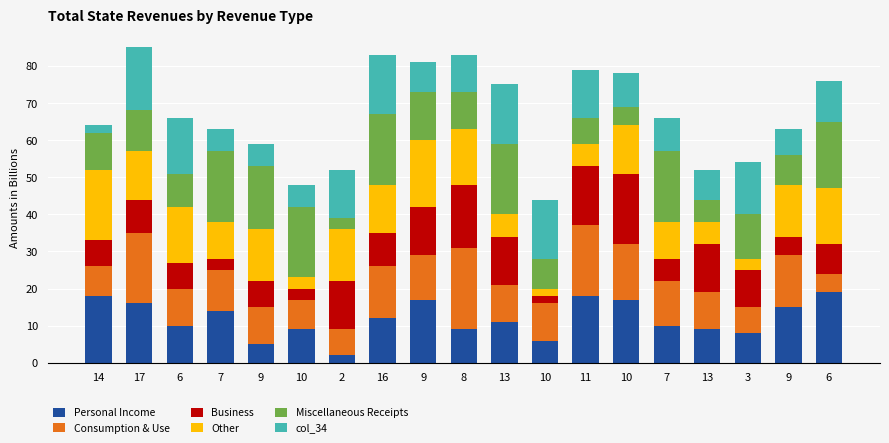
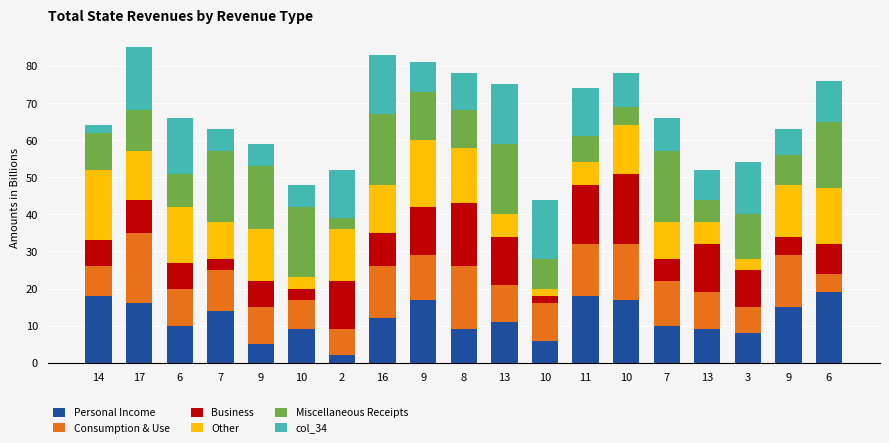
Consumption & Use, 8: 22 -> 17
Consumption & Use, 11: 19 -> 14
